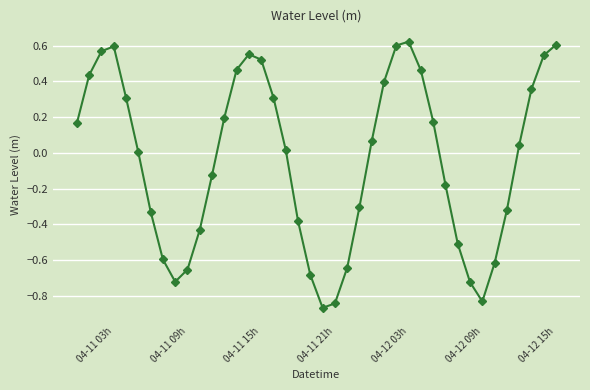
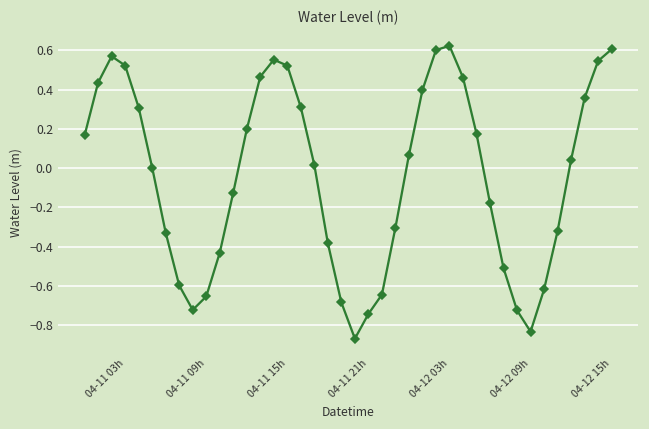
04-11 03h: 0.60 -> 0.52
04-11 21h: -0.84 -> -0.74
